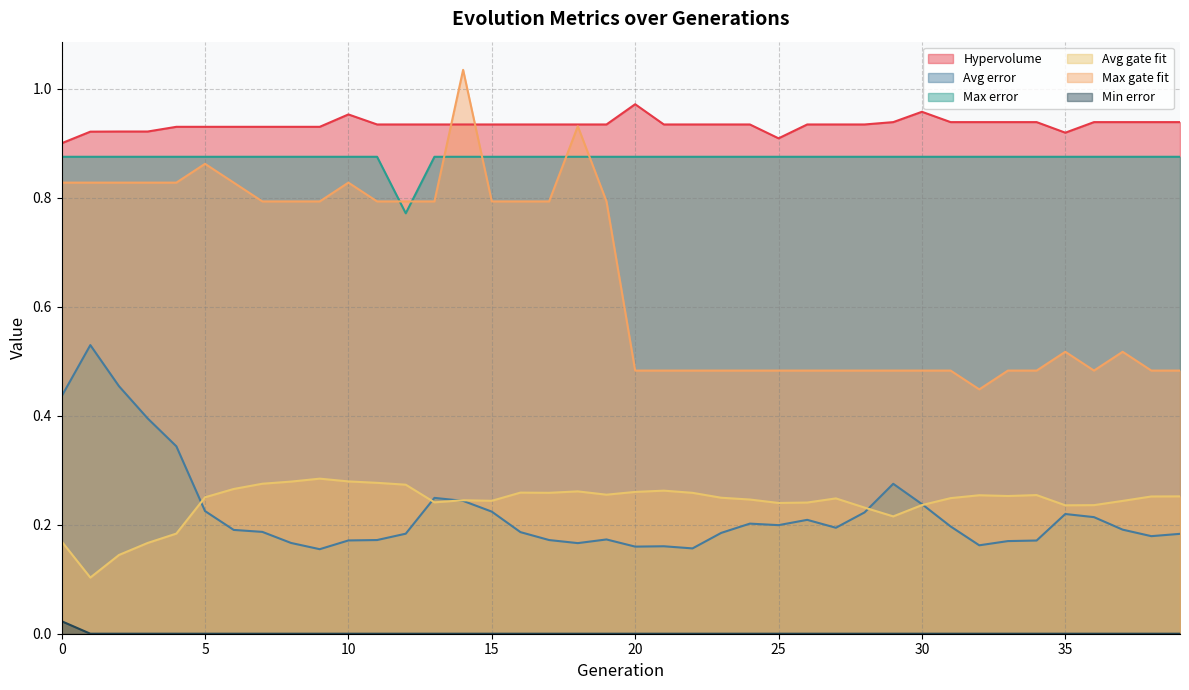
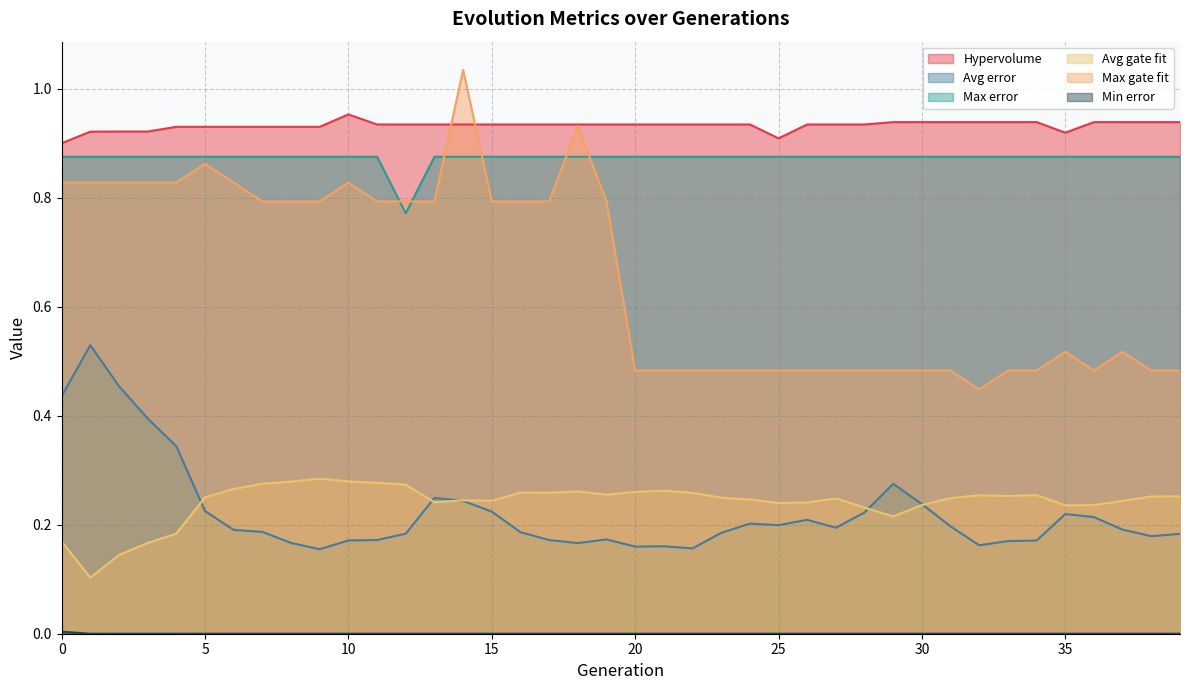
Min error, 0: 0.02 -> 0.00
Hypervolume, 20: 0.97 -> 0.93
Hypervolume, 30: 0.96 -> 0.94
